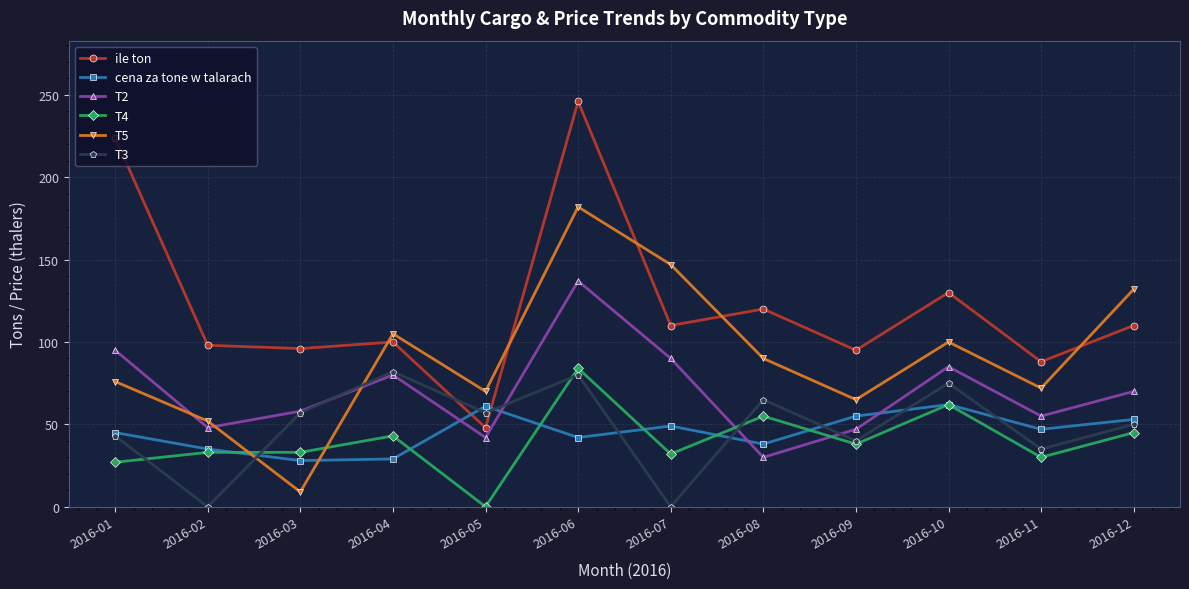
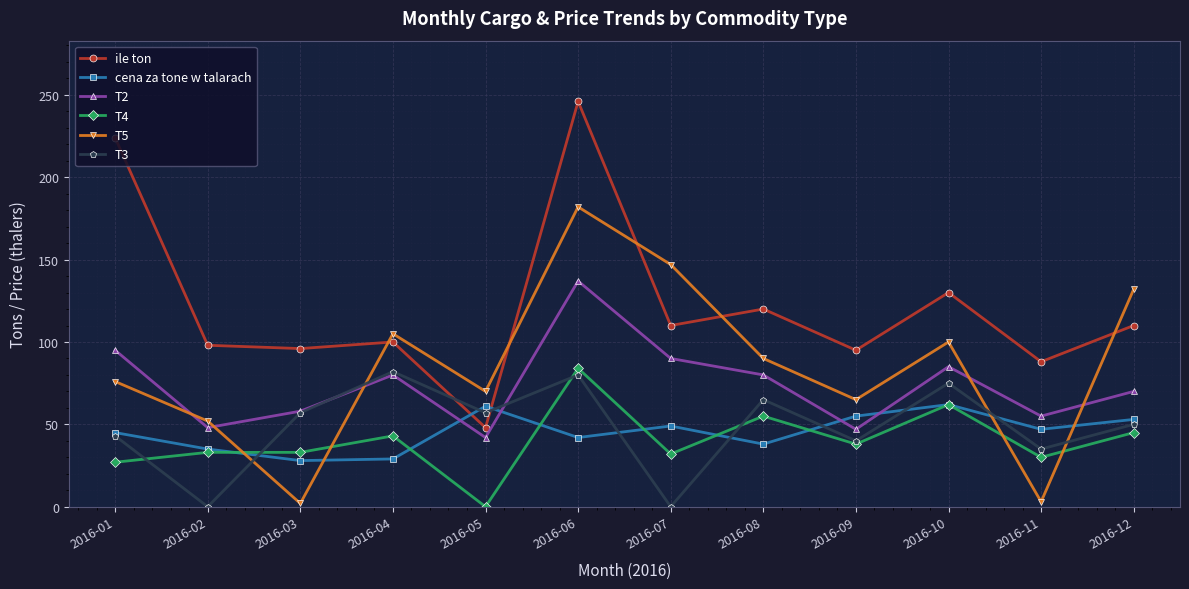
T5, 2016-03: 9 -> 2
T2, 2016-08: 30 -> 80
T5, 2016-11: 72 -> 3
